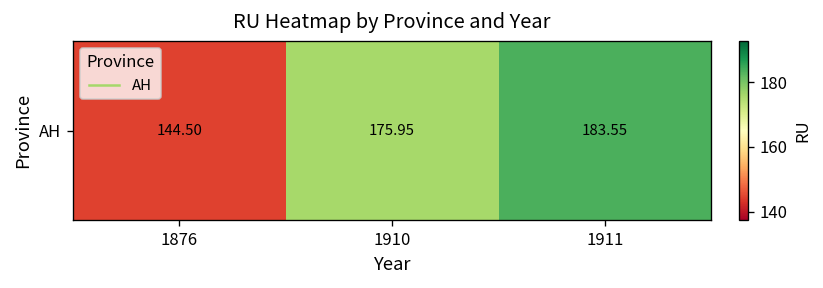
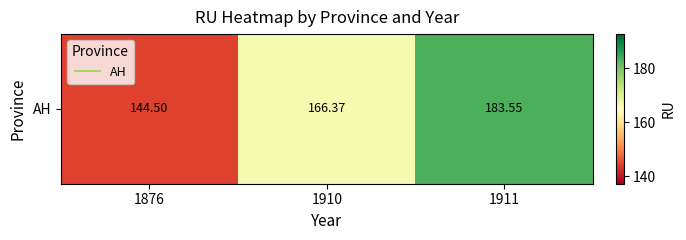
AH, 1910: 175.95 -> 166.37
